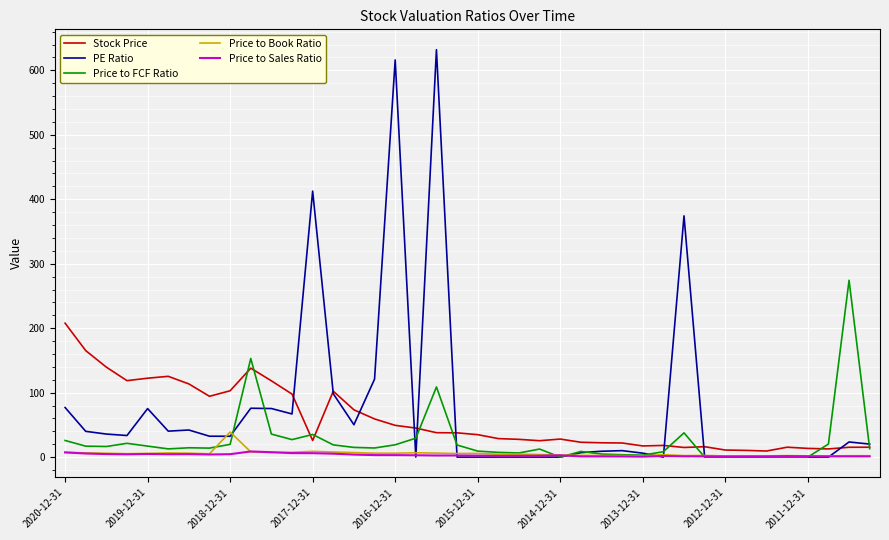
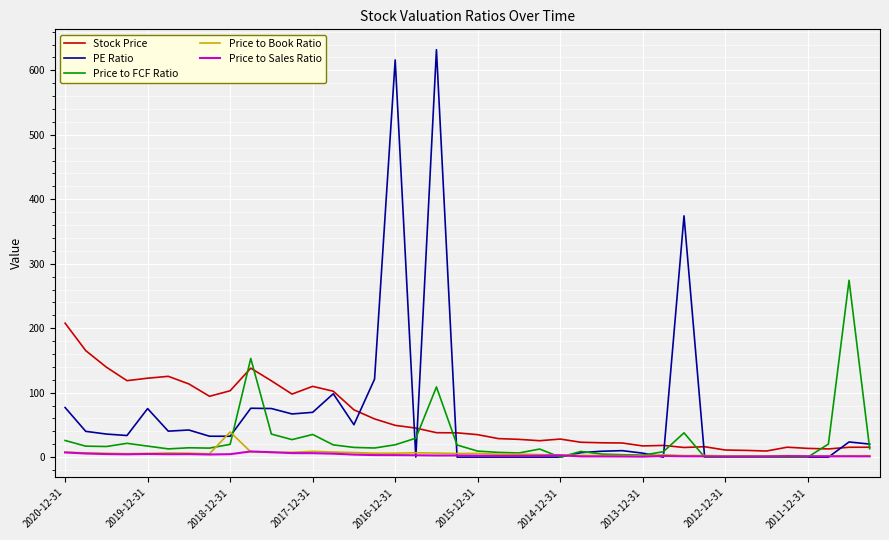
Stock Price, 2017-12-31: 30 -> 110
PE Ratio, 2017-12-31: 410 -> 70
